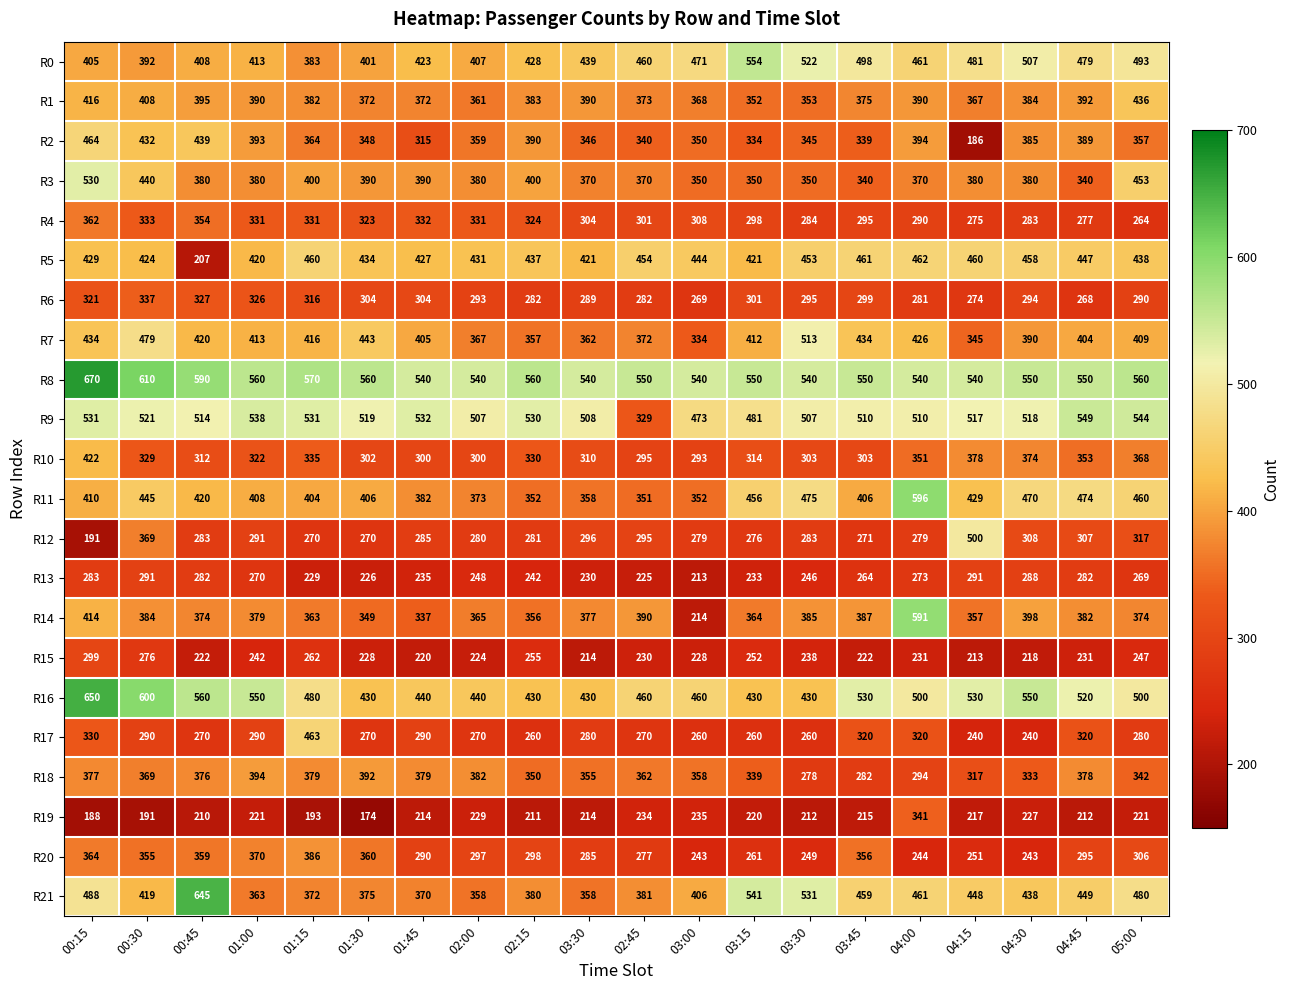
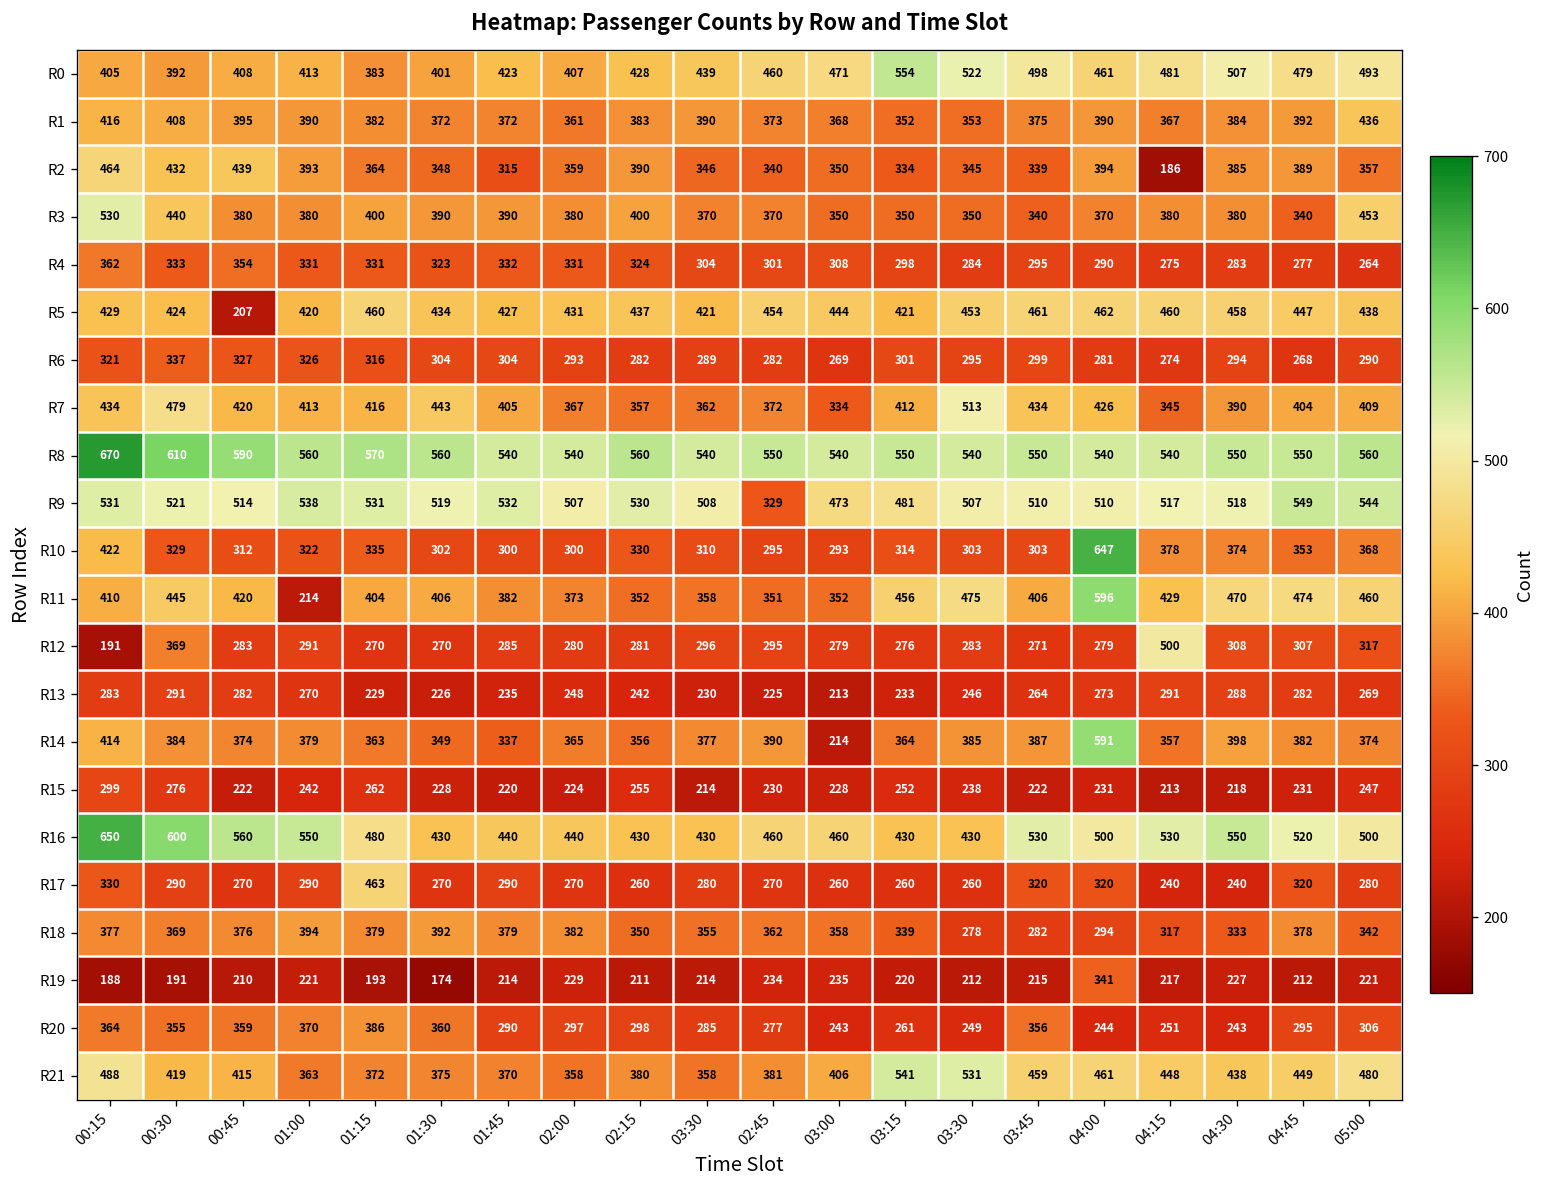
R10, 04:00: 351 -> 647
R11, 01:00: 408 -> 214
R21, 00:45: 645 -> 415
